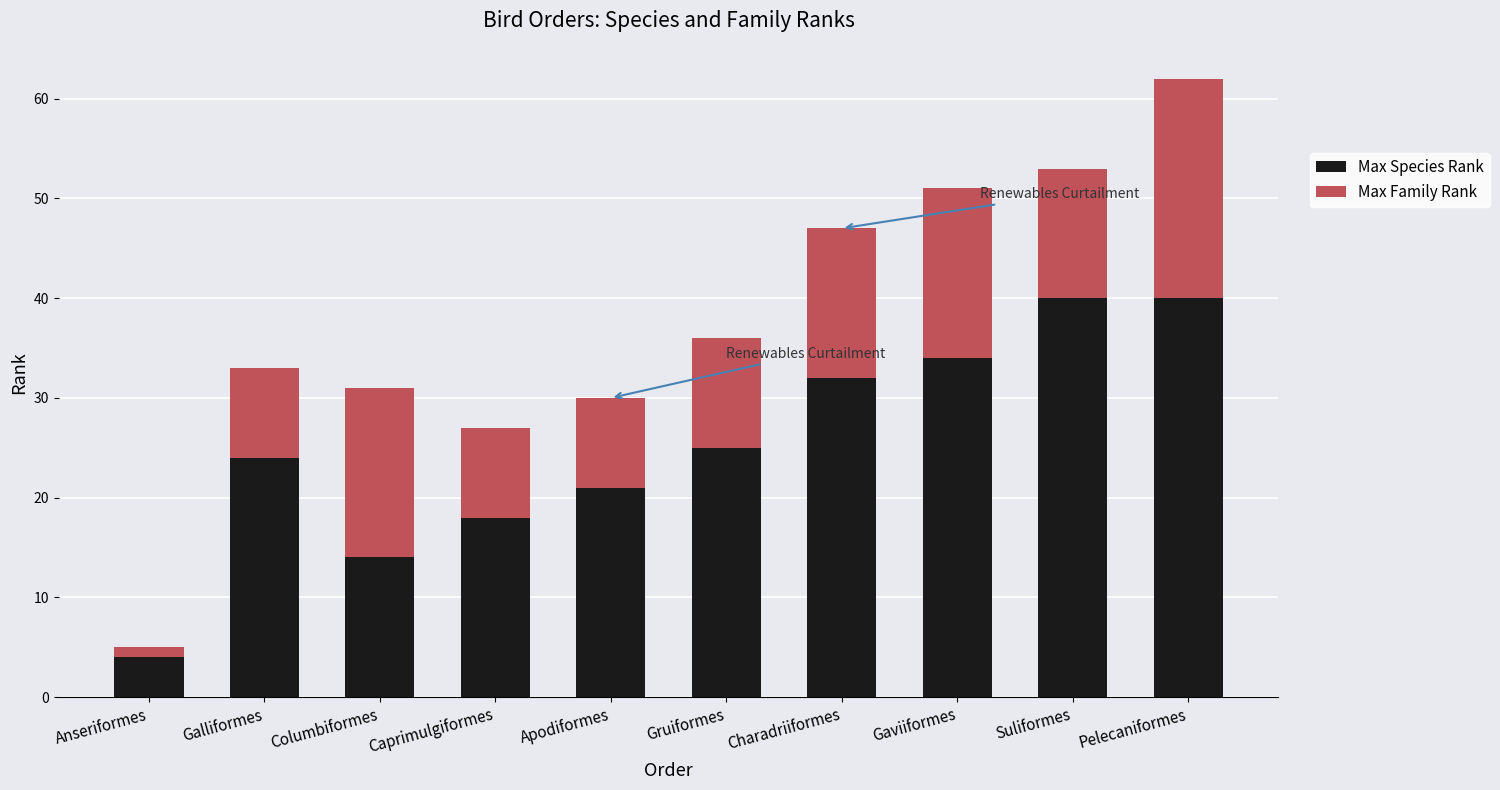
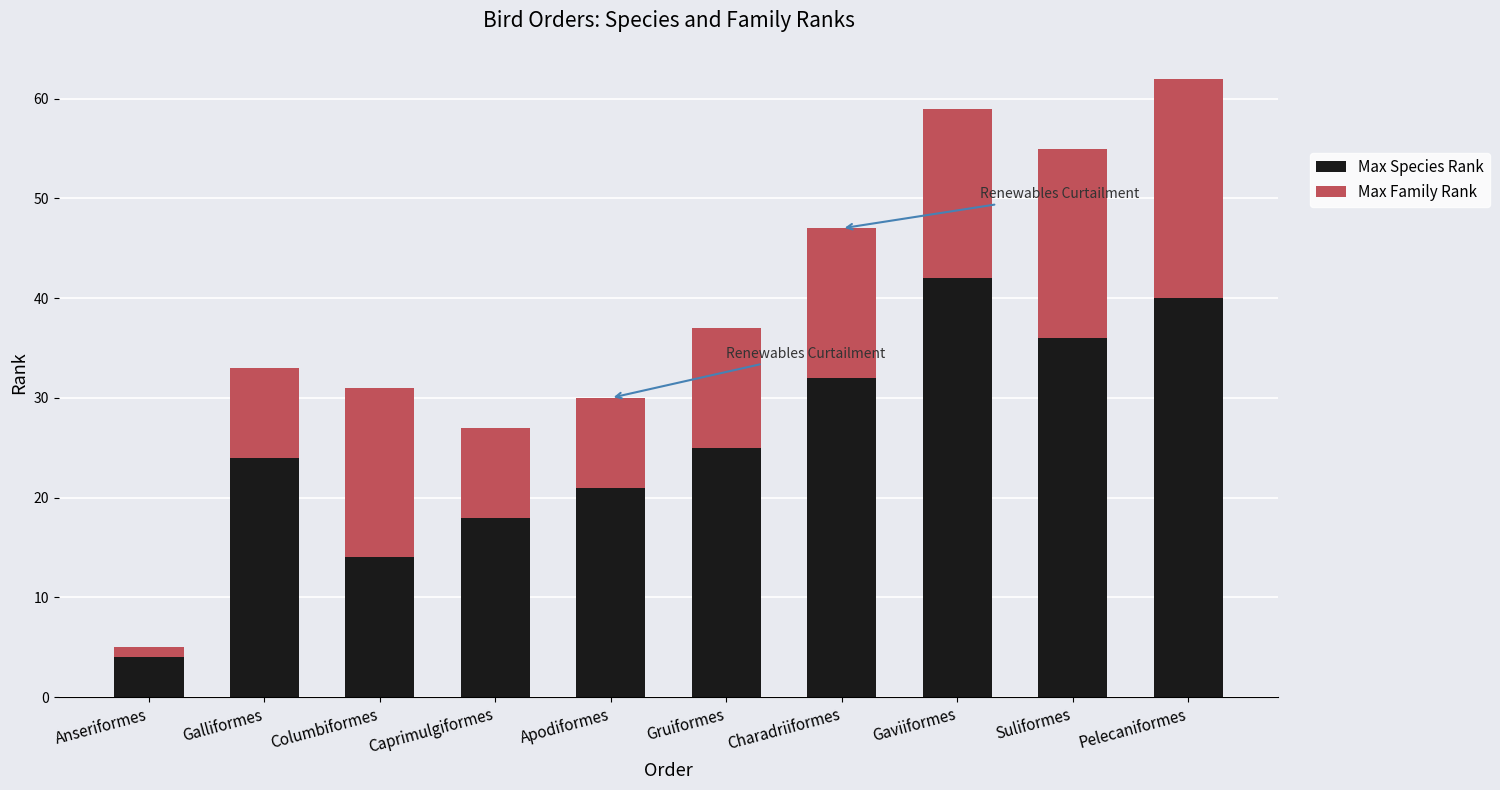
Max Family Rank, Gruiformes: 11 -> 12
Max Species Rank, Gaviiformes: 34 -> 42
Max Species Rank, Suliformes: 40 -> 36
Max Family Rank, Suliformes: 13 -> 19
